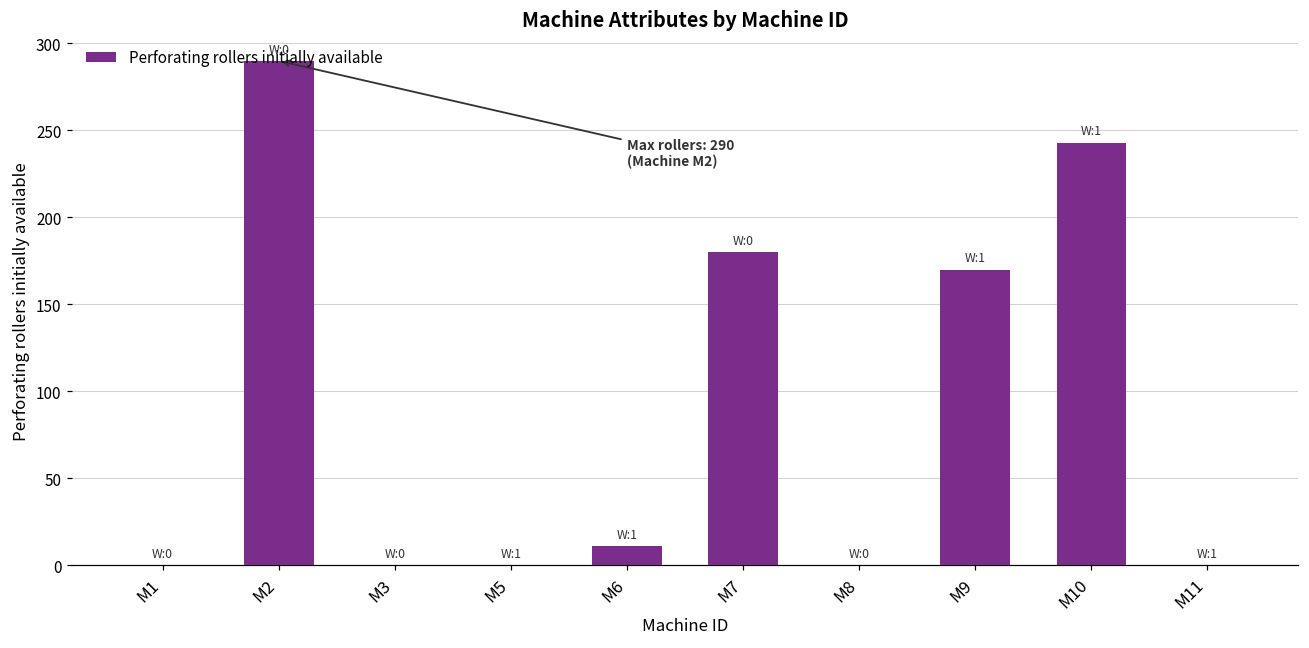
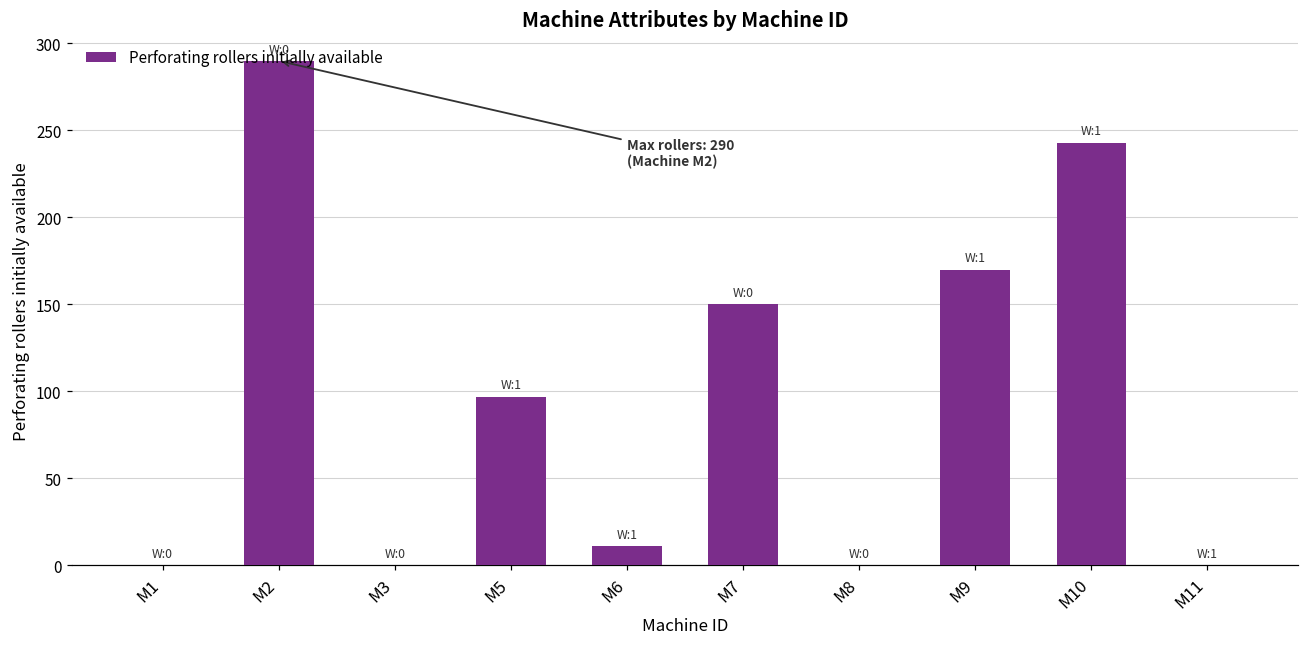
M5: 0 -> 97
M7: 180 -> 150
